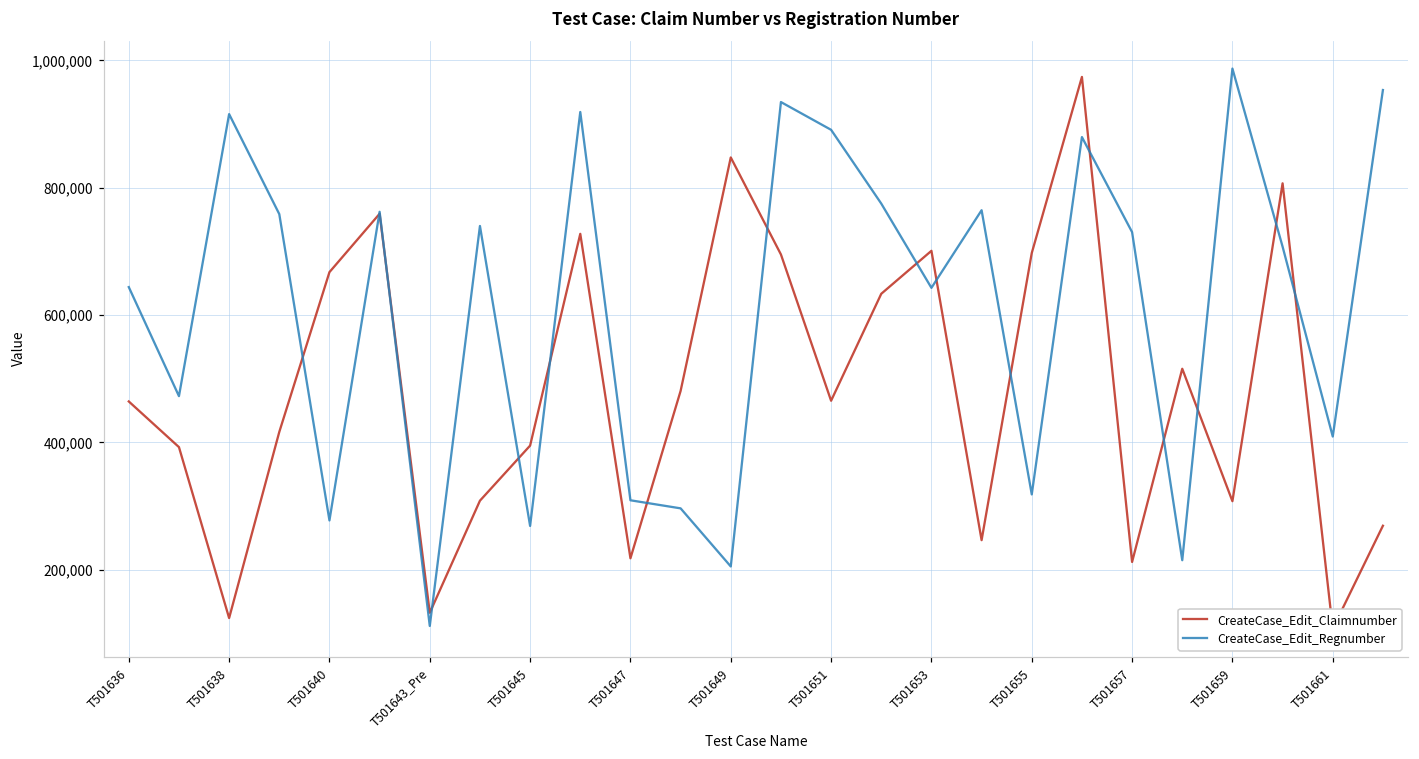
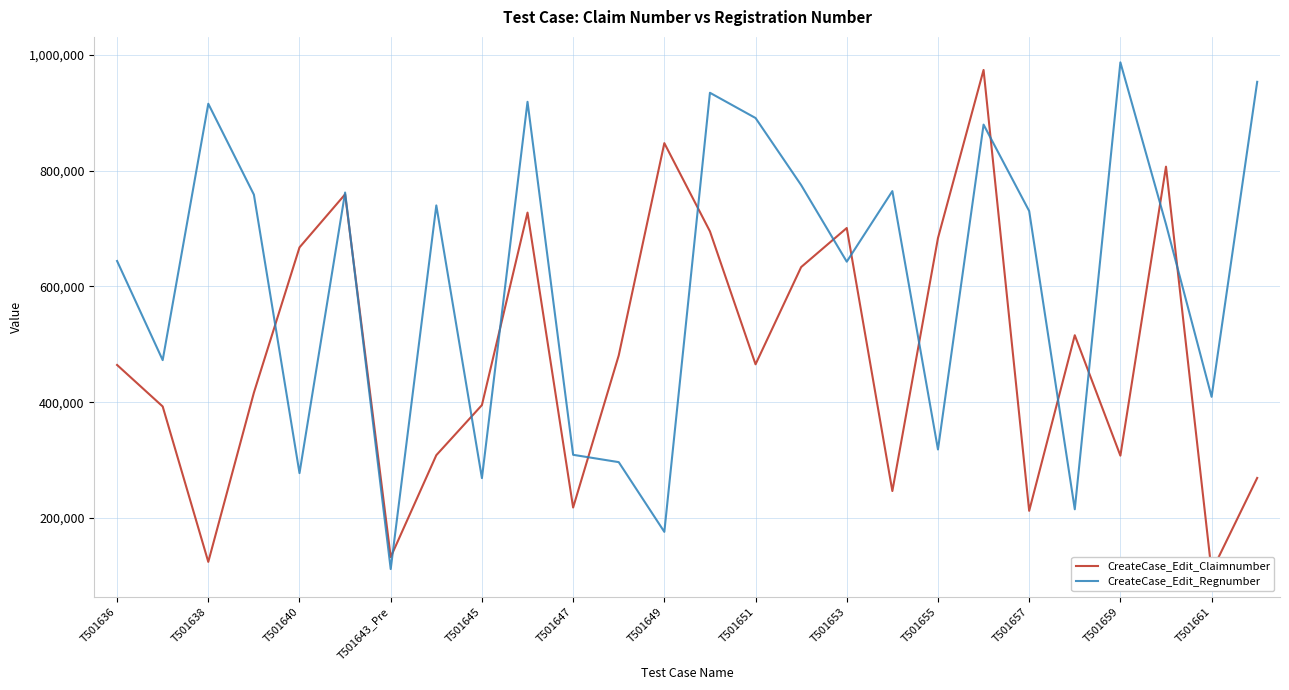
CreateCase_Edit_Regnumber, T501649: 210,000 -> 180,000
CreateCase_Edit_Claimnumber, T501655: 700,000 -> 680,000
